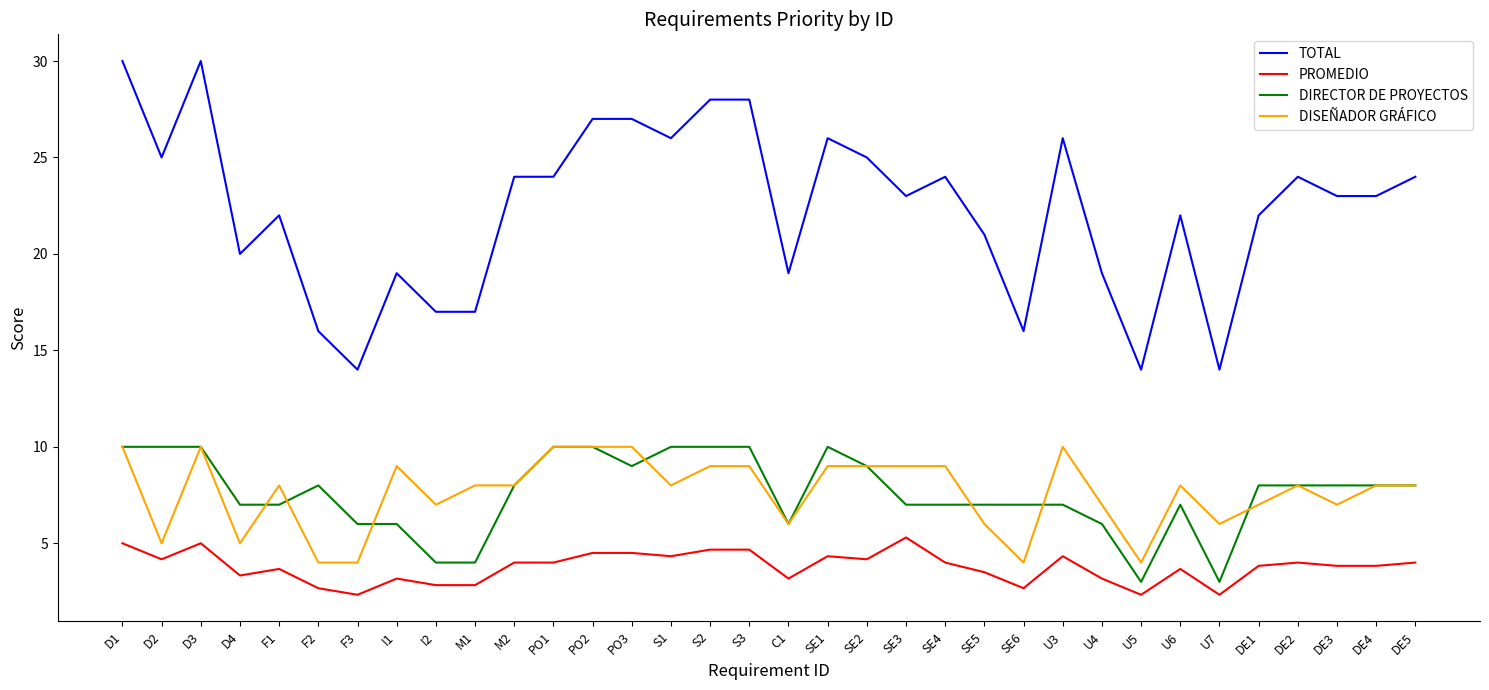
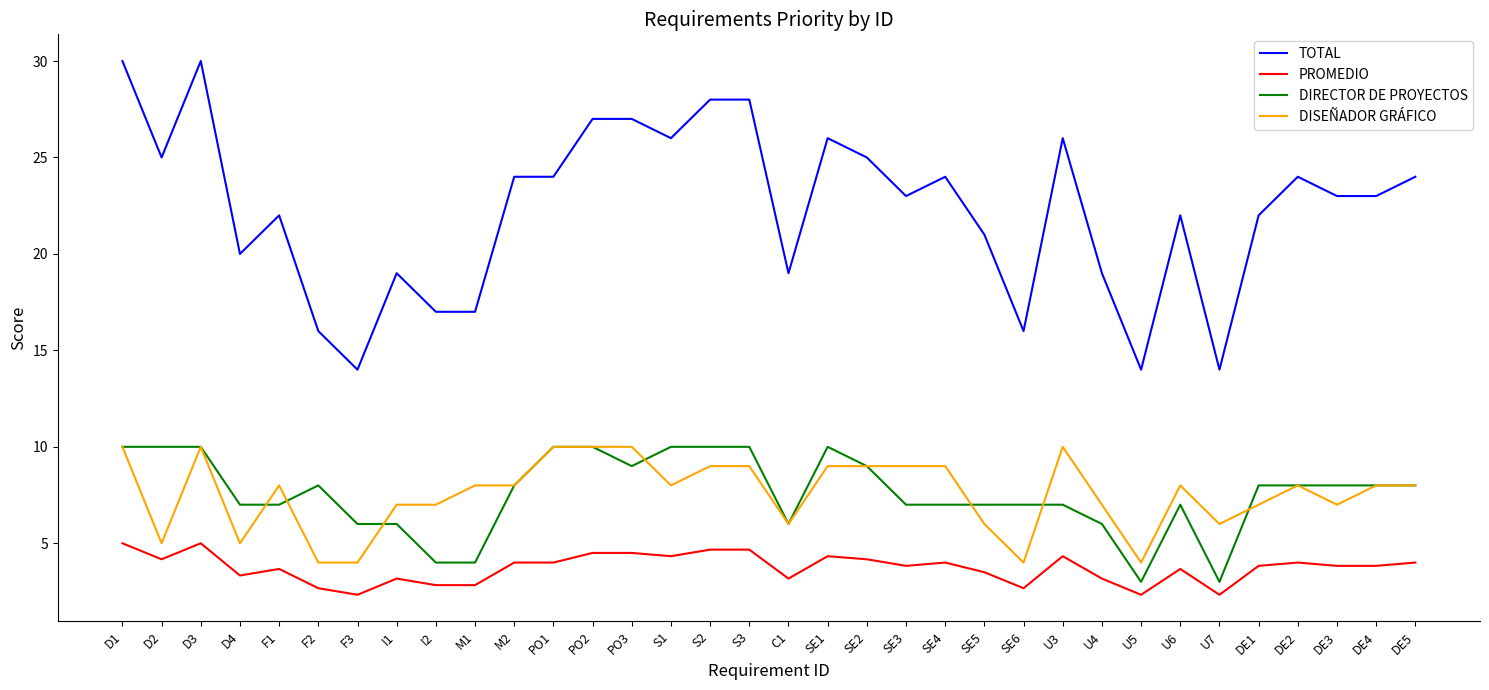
DISEÑADOR GRÁFICO, I1: 9 -> 7
PROMEDIO, SE3: 5.3 -> 3.8
